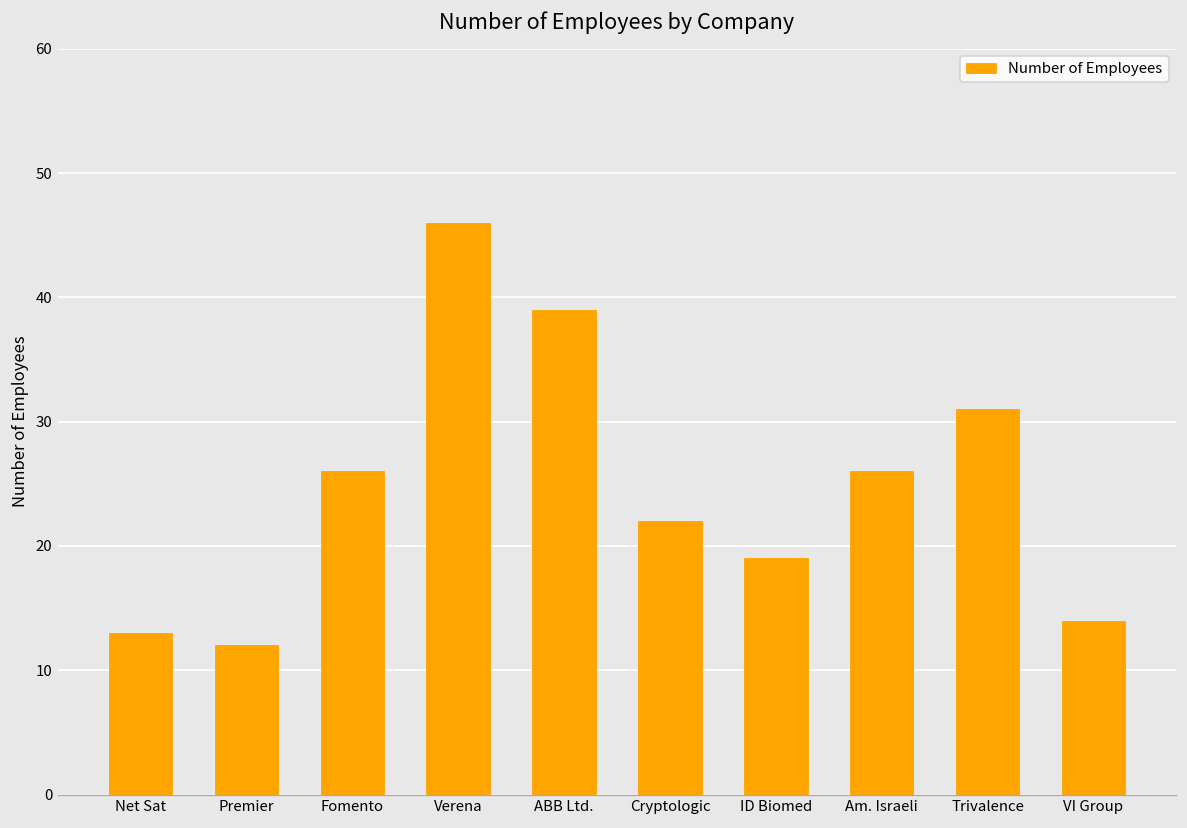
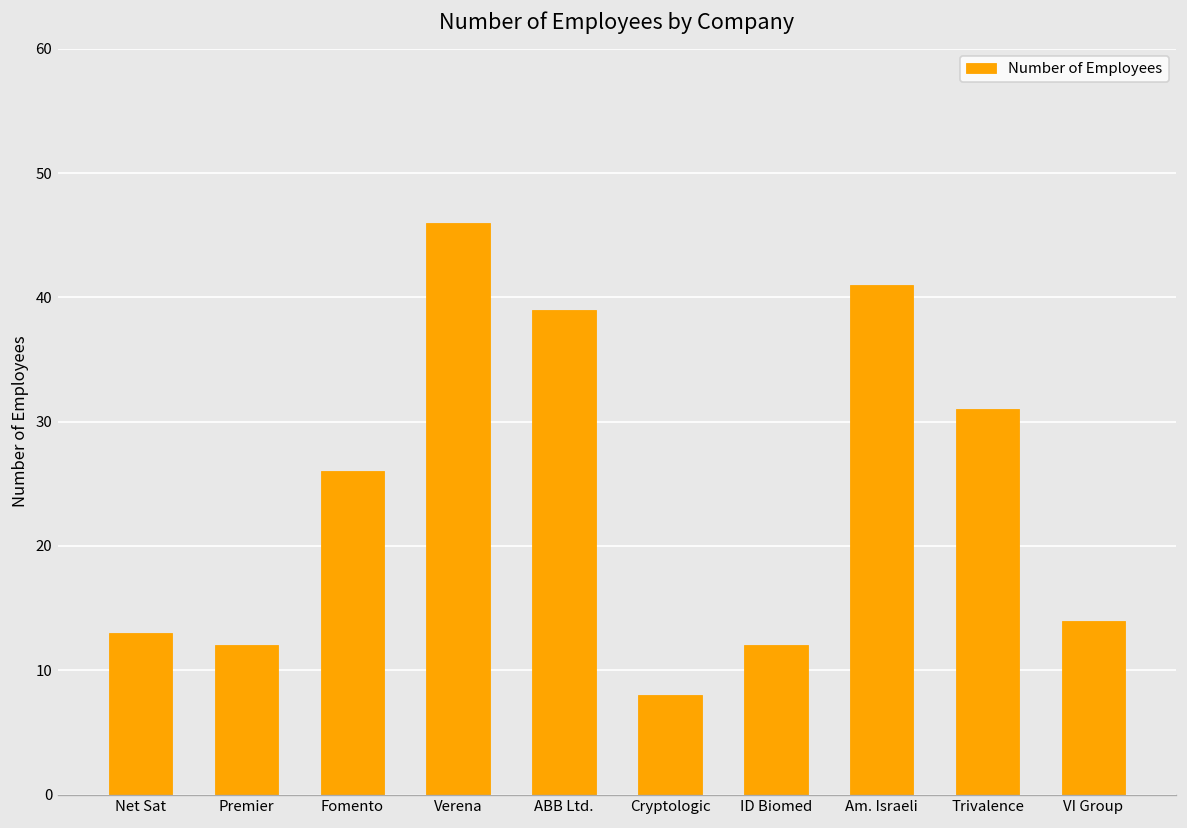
Cryptologic: 22 -> 8
ID Biomed: 19 -> 12
Am. Israeli: 26 -> 41
